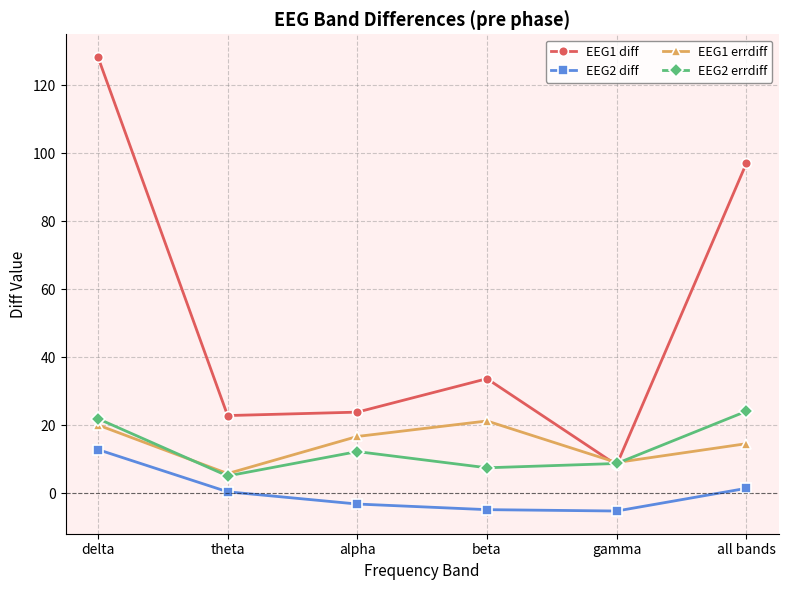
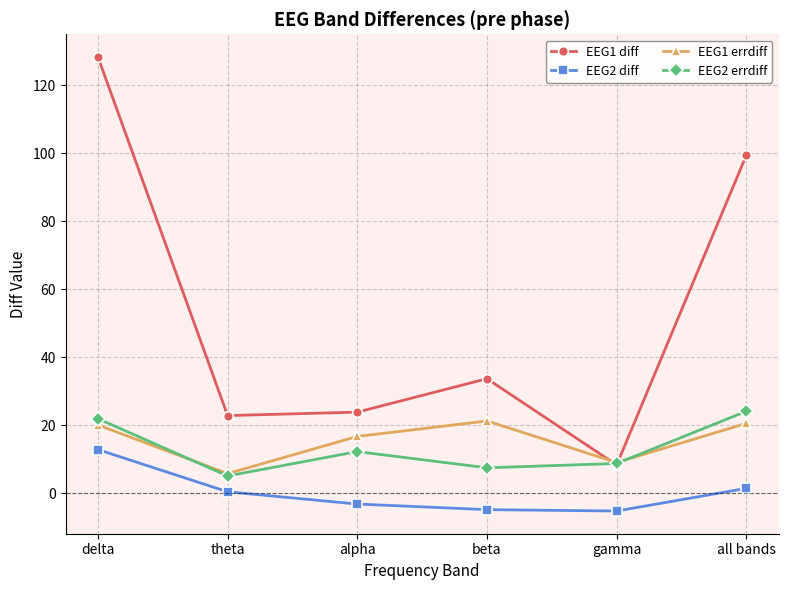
EEG1 diff, all bands: 97 -> 99
EEG1 errdiff, all bands: 15 -> 21
